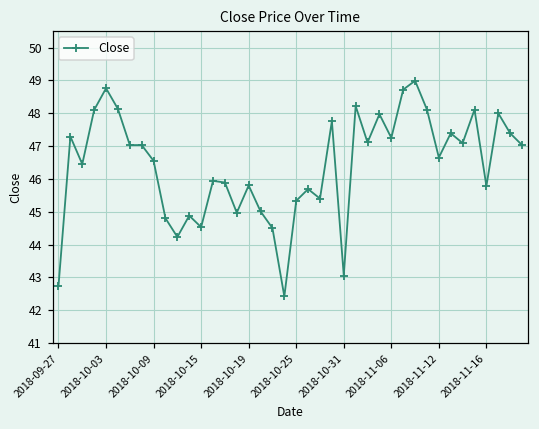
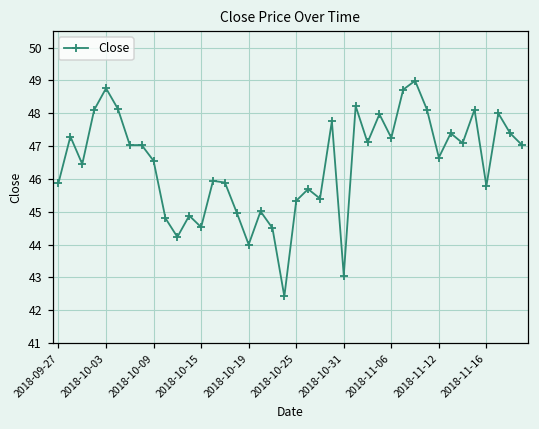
2018-09-27: 42.7 -> 45.9
2018-10-19: 45.8 -> 44.0
